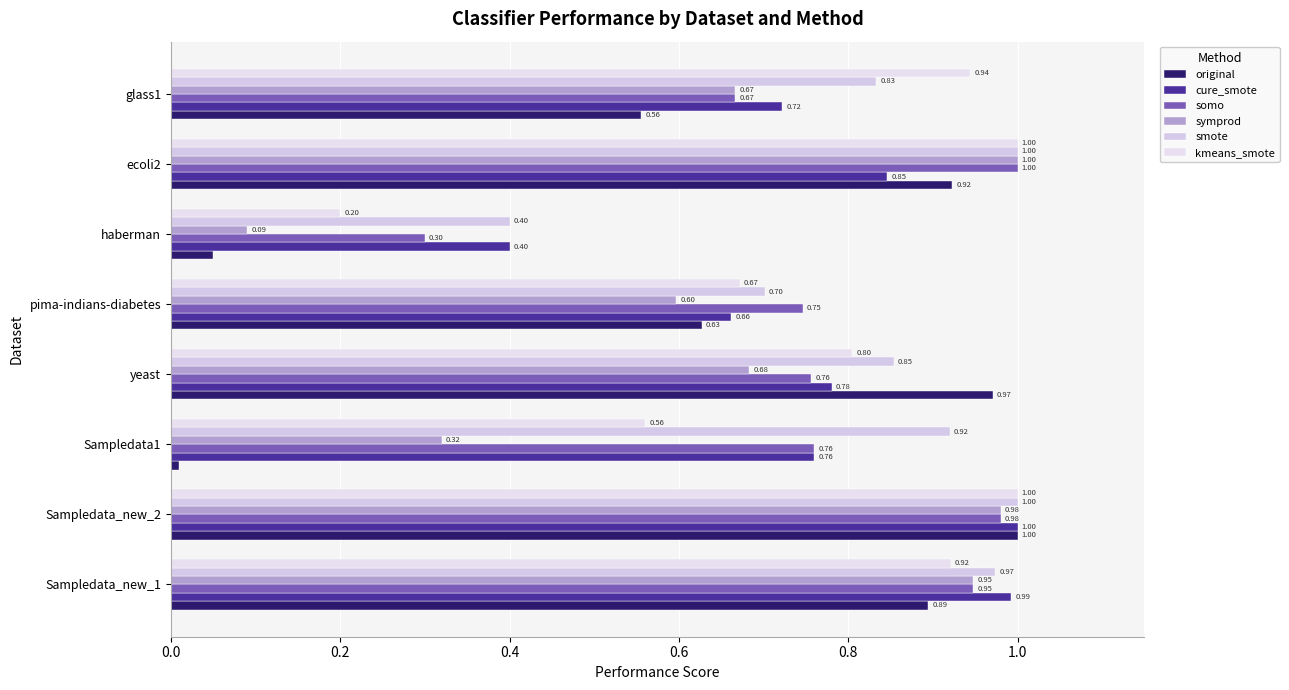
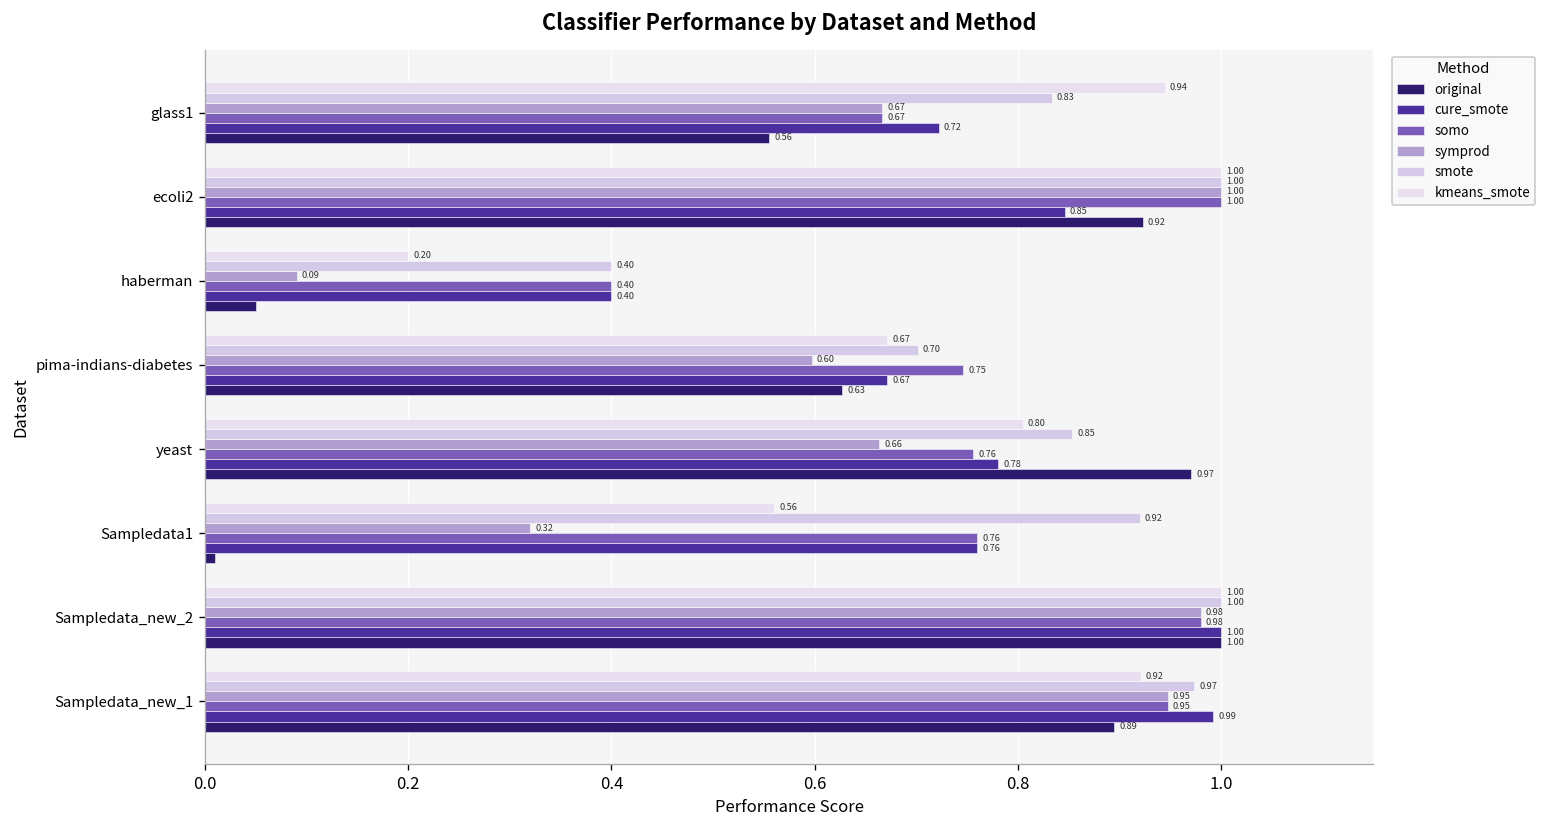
somo, haberman: 0.30 -> 0.40
cure_smote, pima-indians-diabetes: 0.66 -> 0.67
symprod, yeast: 0.68 -> 0.66
